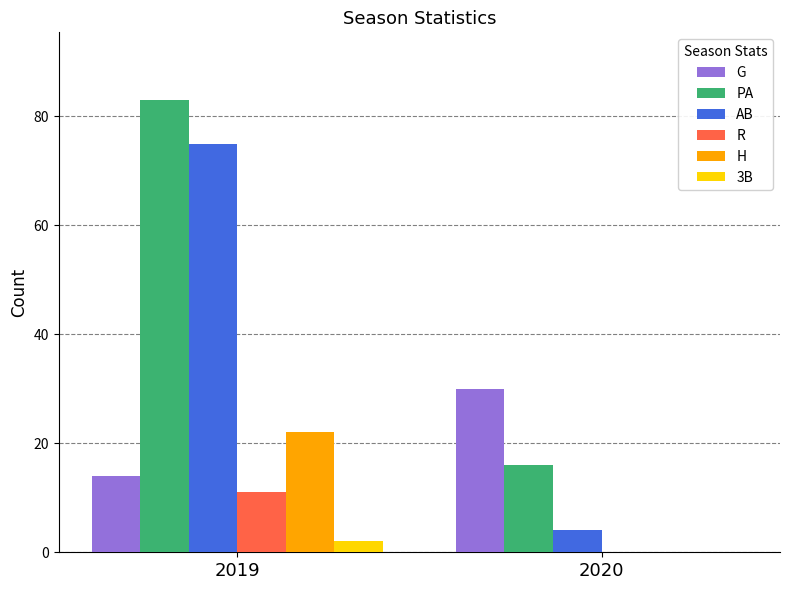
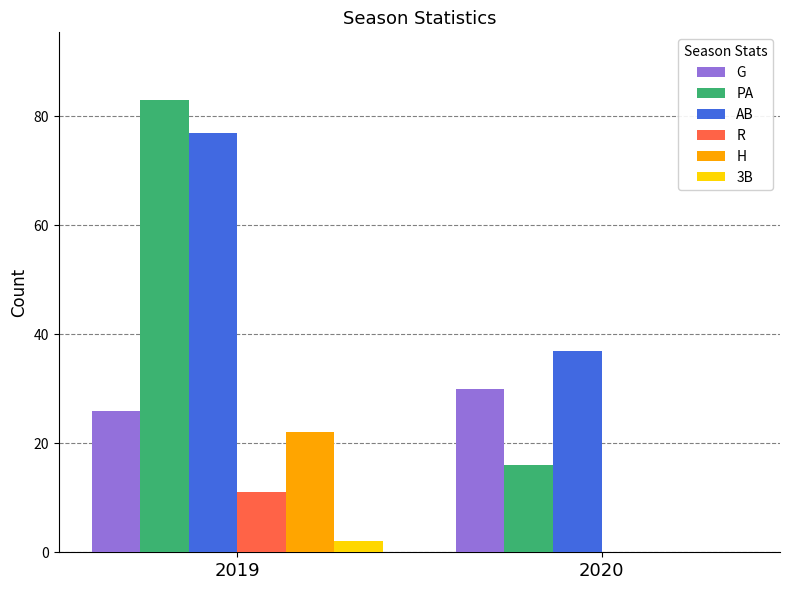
G, 2019: 14 -> 26
AB, 2019: 75 -> 77
AB, 2020: 4 -> 37
